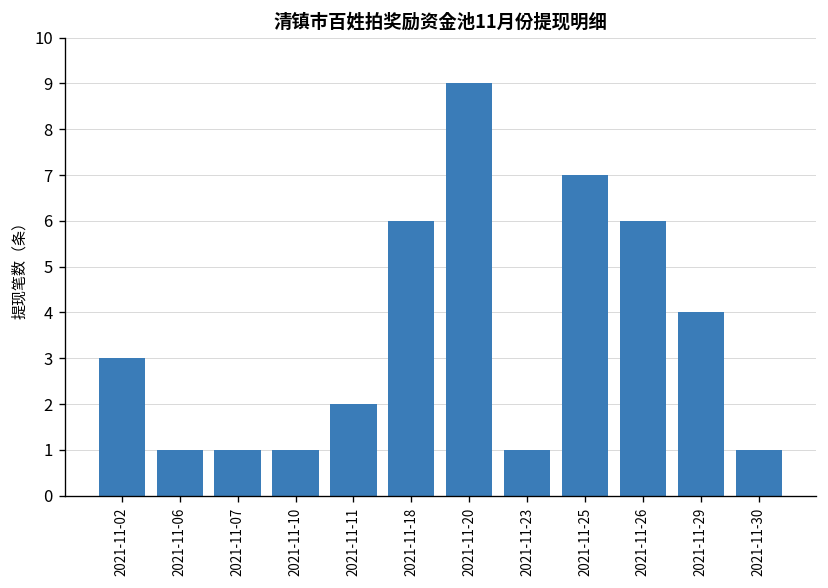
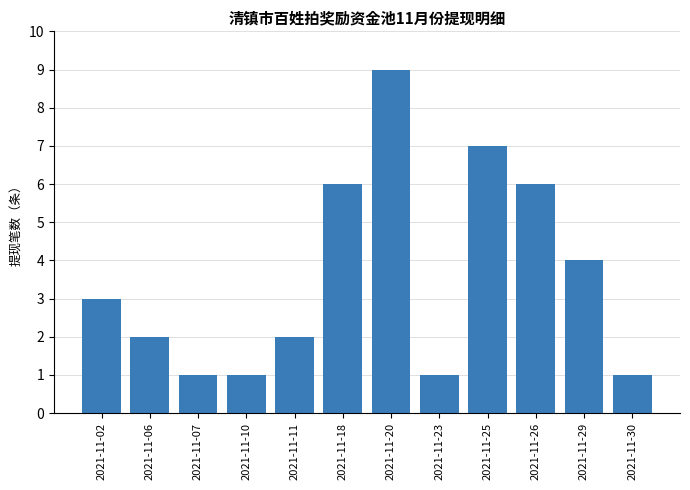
2021-11-06: 1 -> 2
